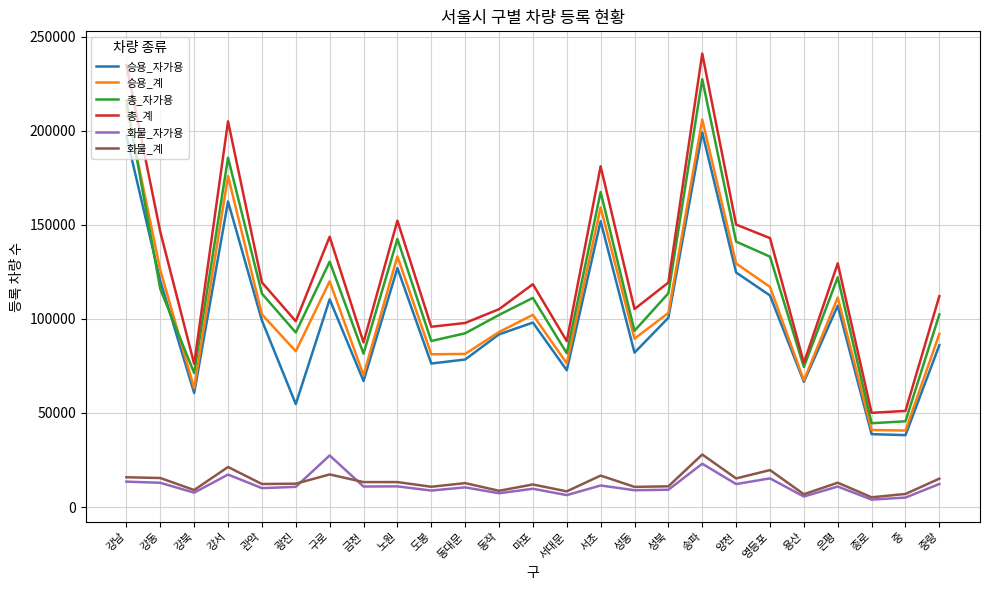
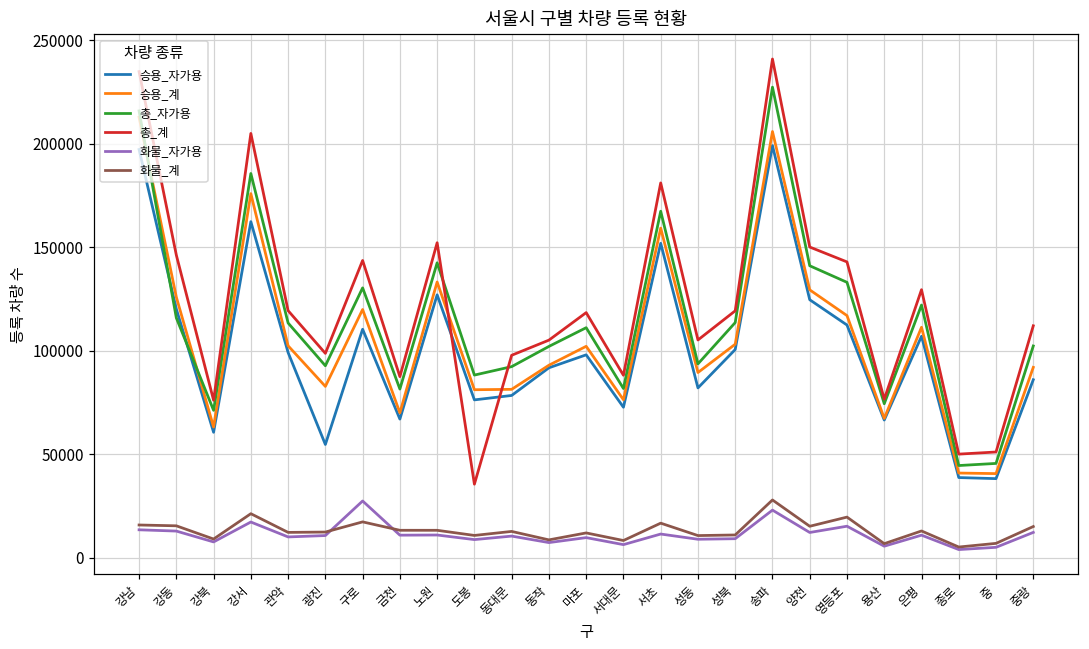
총_계, 도봉: 96000 -> 36000
